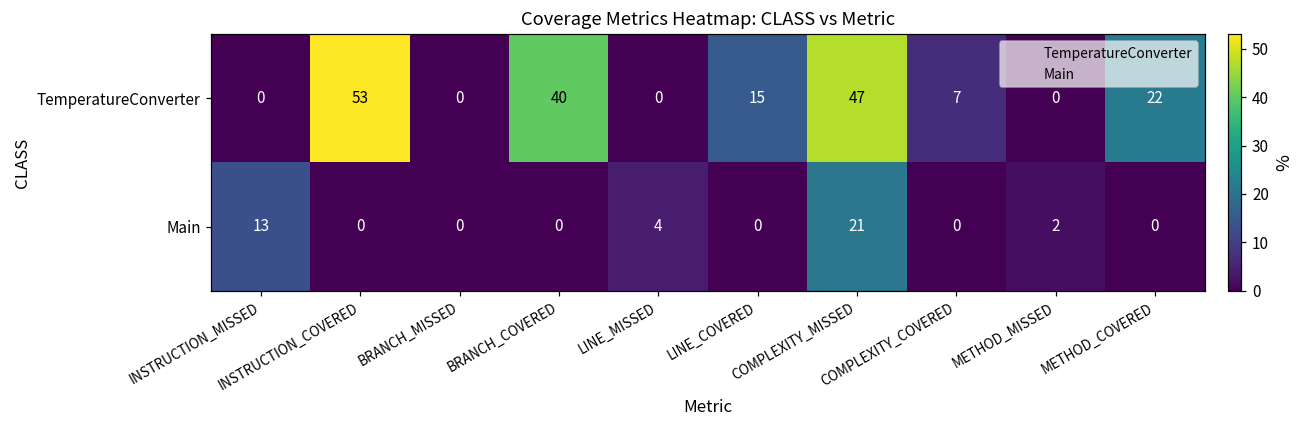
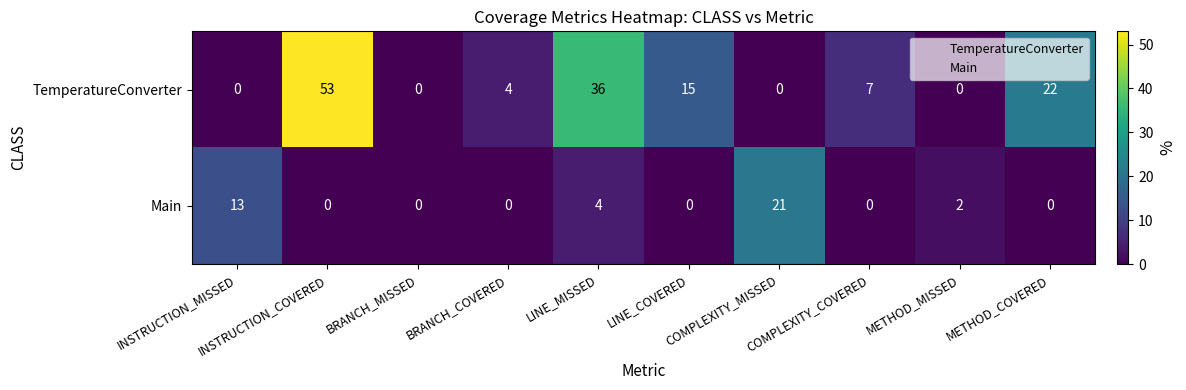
TemperatureConverter, BRANCH_COVERED: 40 -> 4
TemperatureConverter, LINE_MISSED: 0 -> 36
TemperatureConverter, COMPLEXITY_MISSED: 47 -> 0
